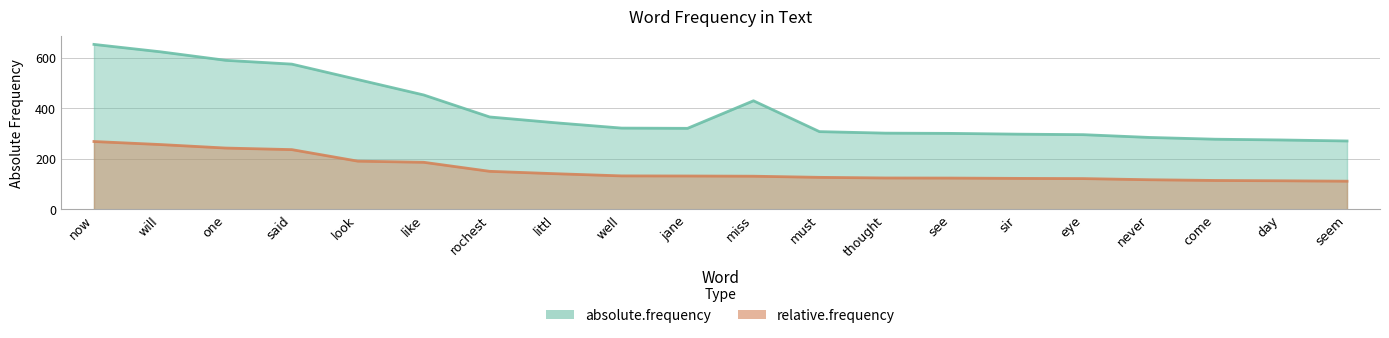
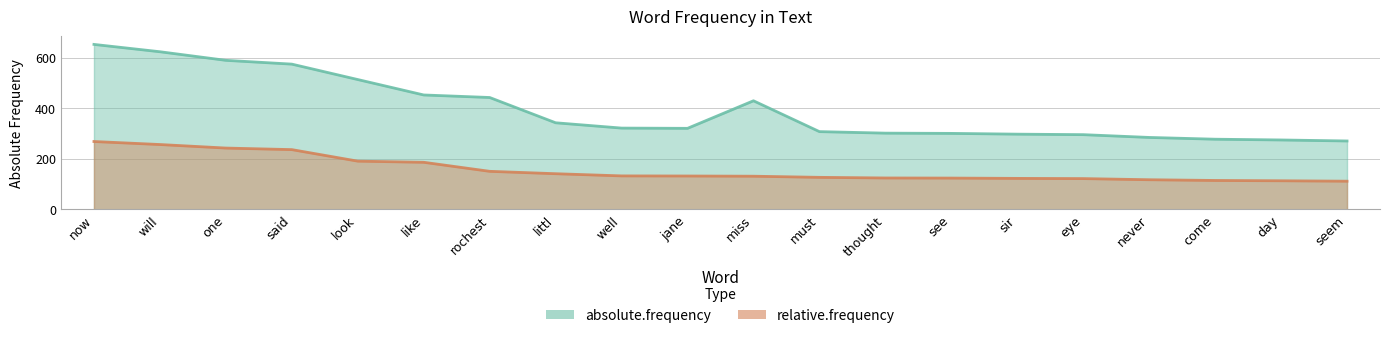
absolute.frequency, rochest: 370 -> 440
